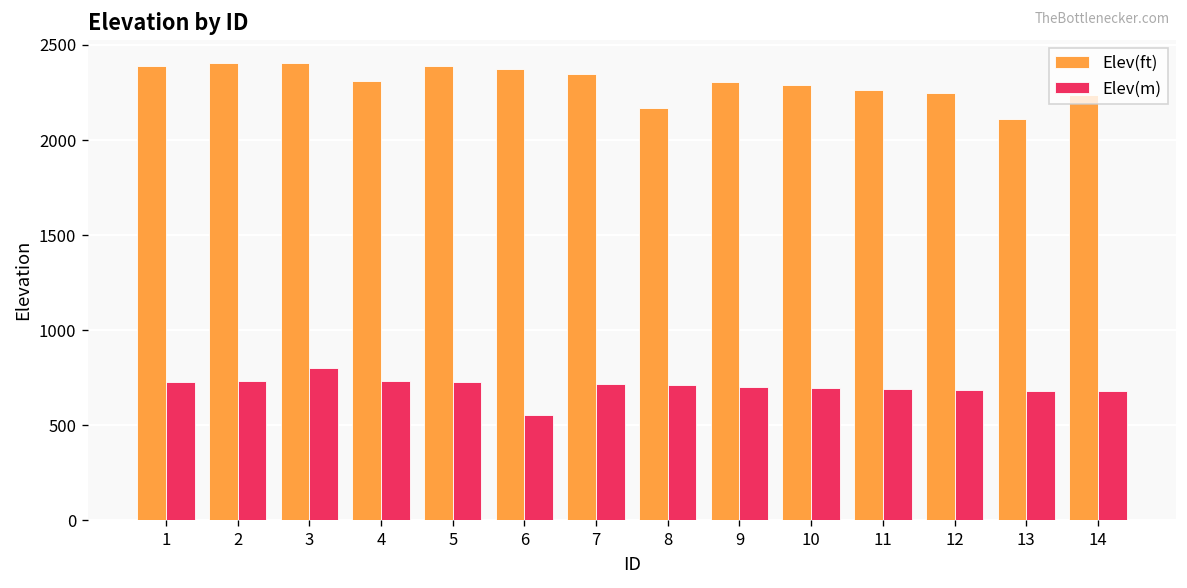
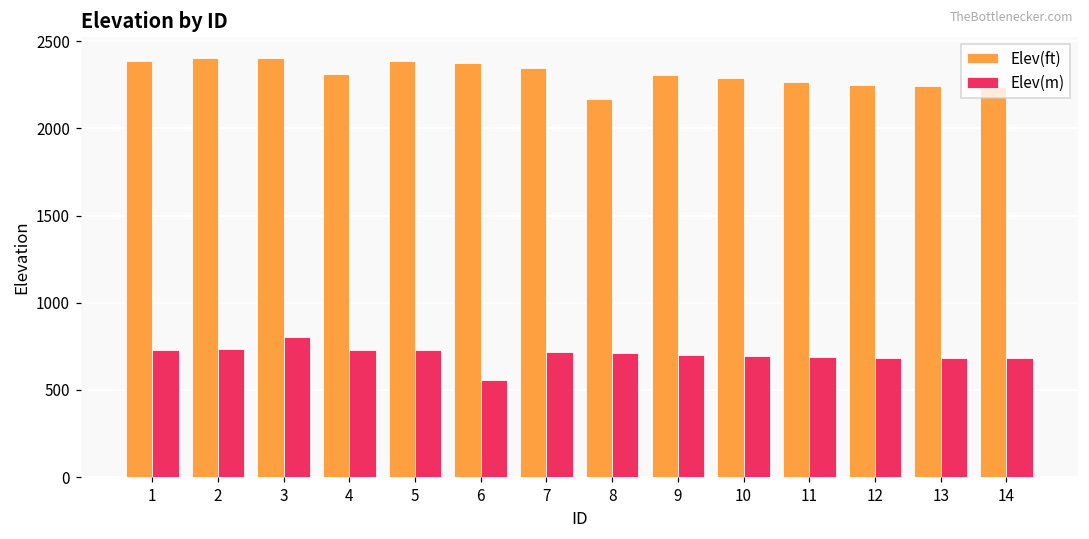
Elev(ft), 13: 2110 -> 2240
